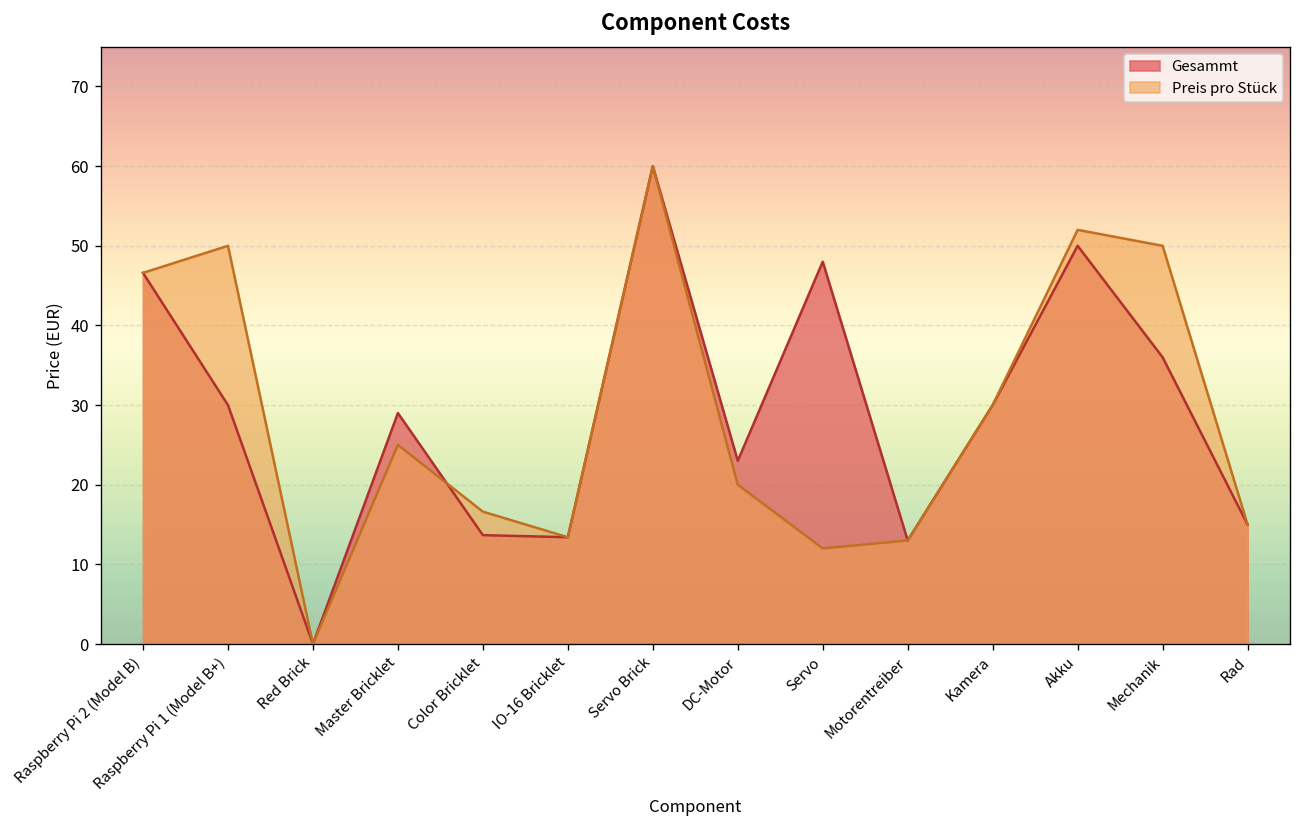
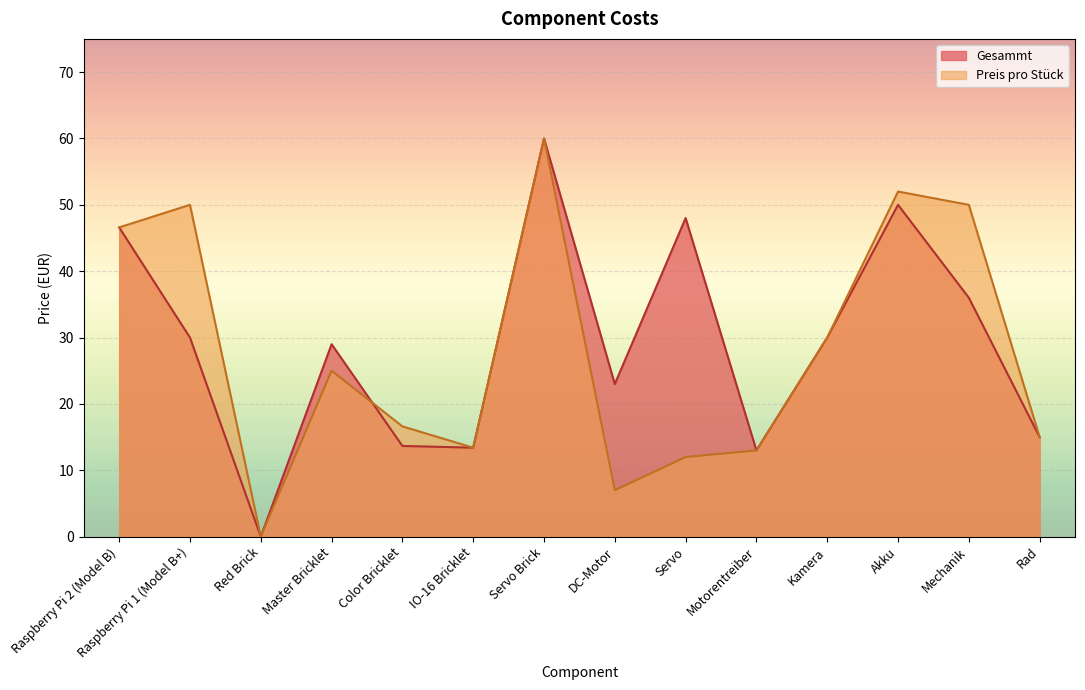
Preis pro Stück, DC-Motor: 20 -> 7
